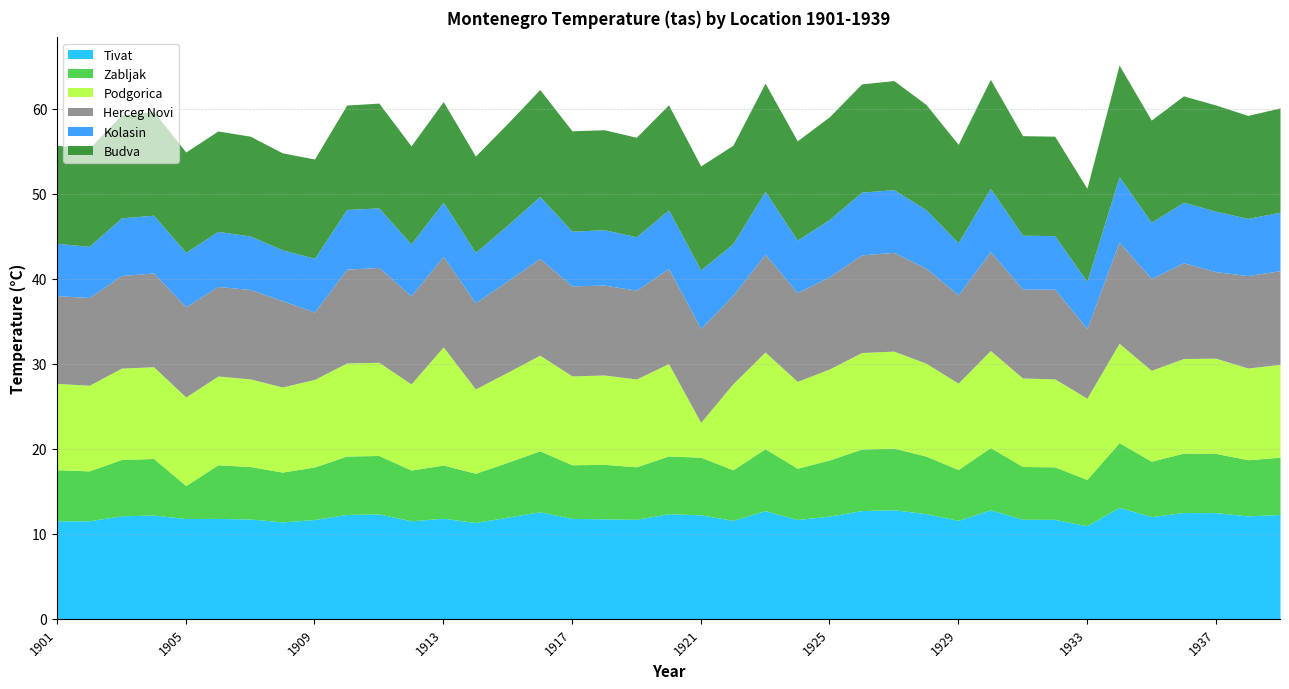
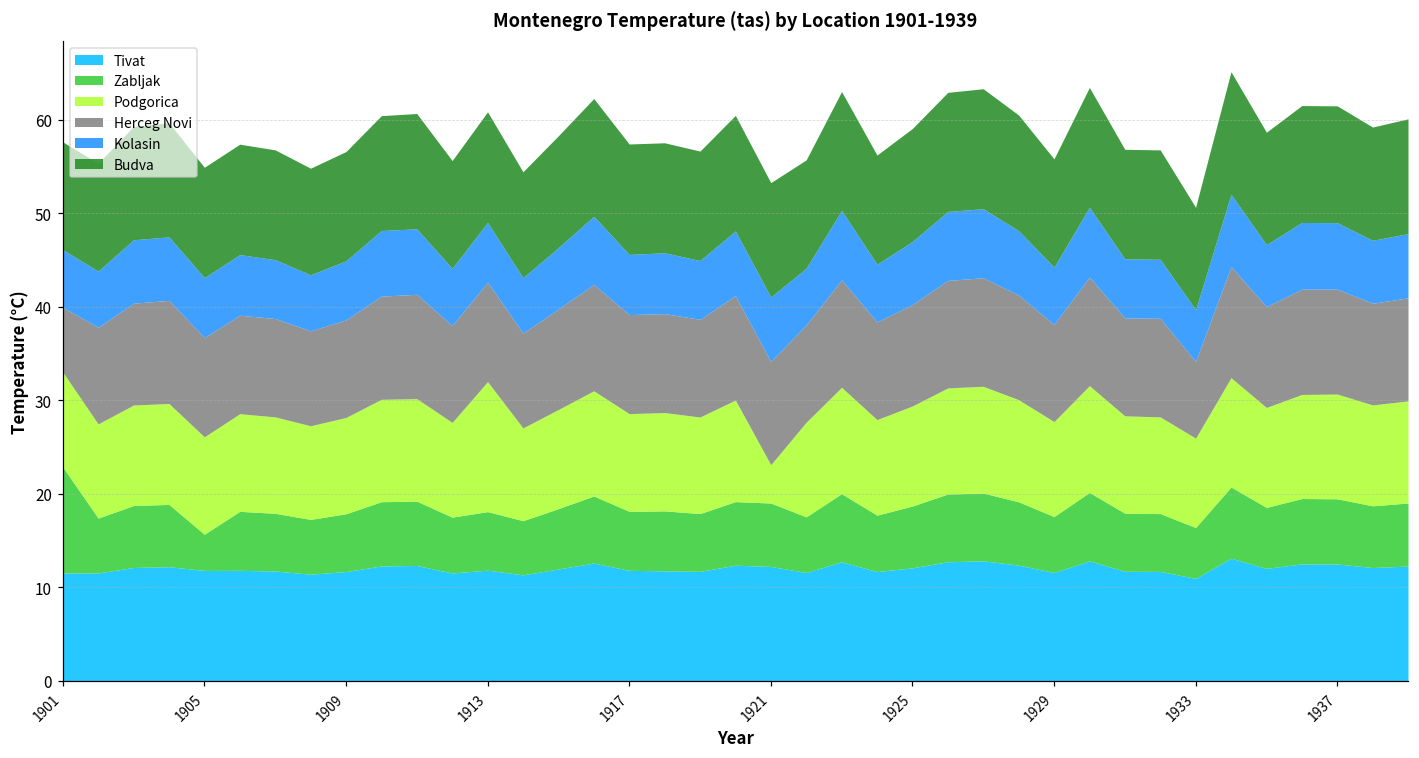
Zabljak, 1901: 6 -> 11
Herceg Novi, 1901: 10 -> 7
Herceg Novi, 1909: 8 -> 10
Herceg Novi, 1937: 10 -> 11
